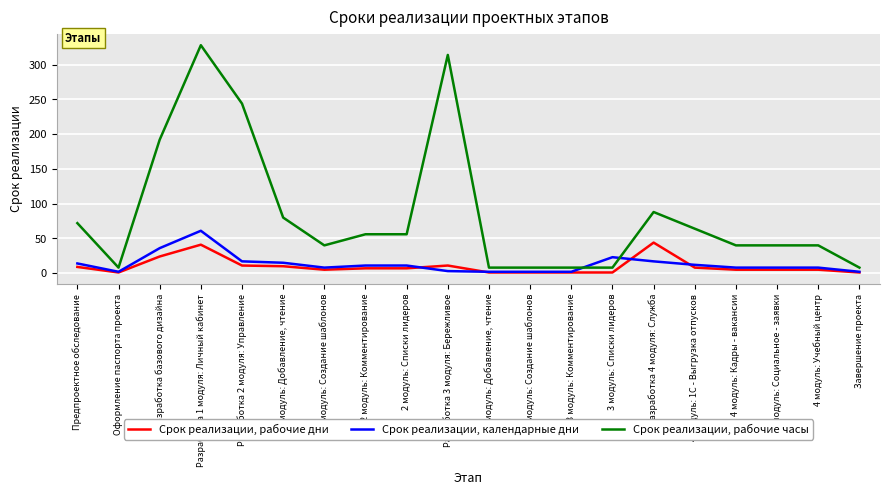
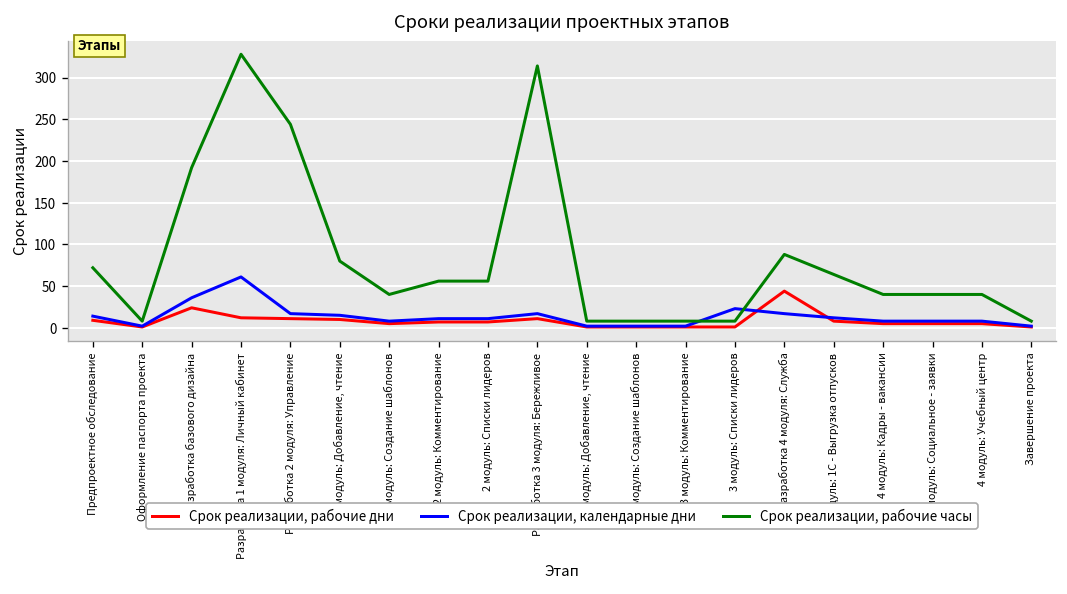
Срок реализации, рабочие дни, Разработка 1 модуля: Личный кабинет: 40 -> 10
Срок реализации, календарные дни, Разработка 3 модуля: Бережливое: 0 -> 20
